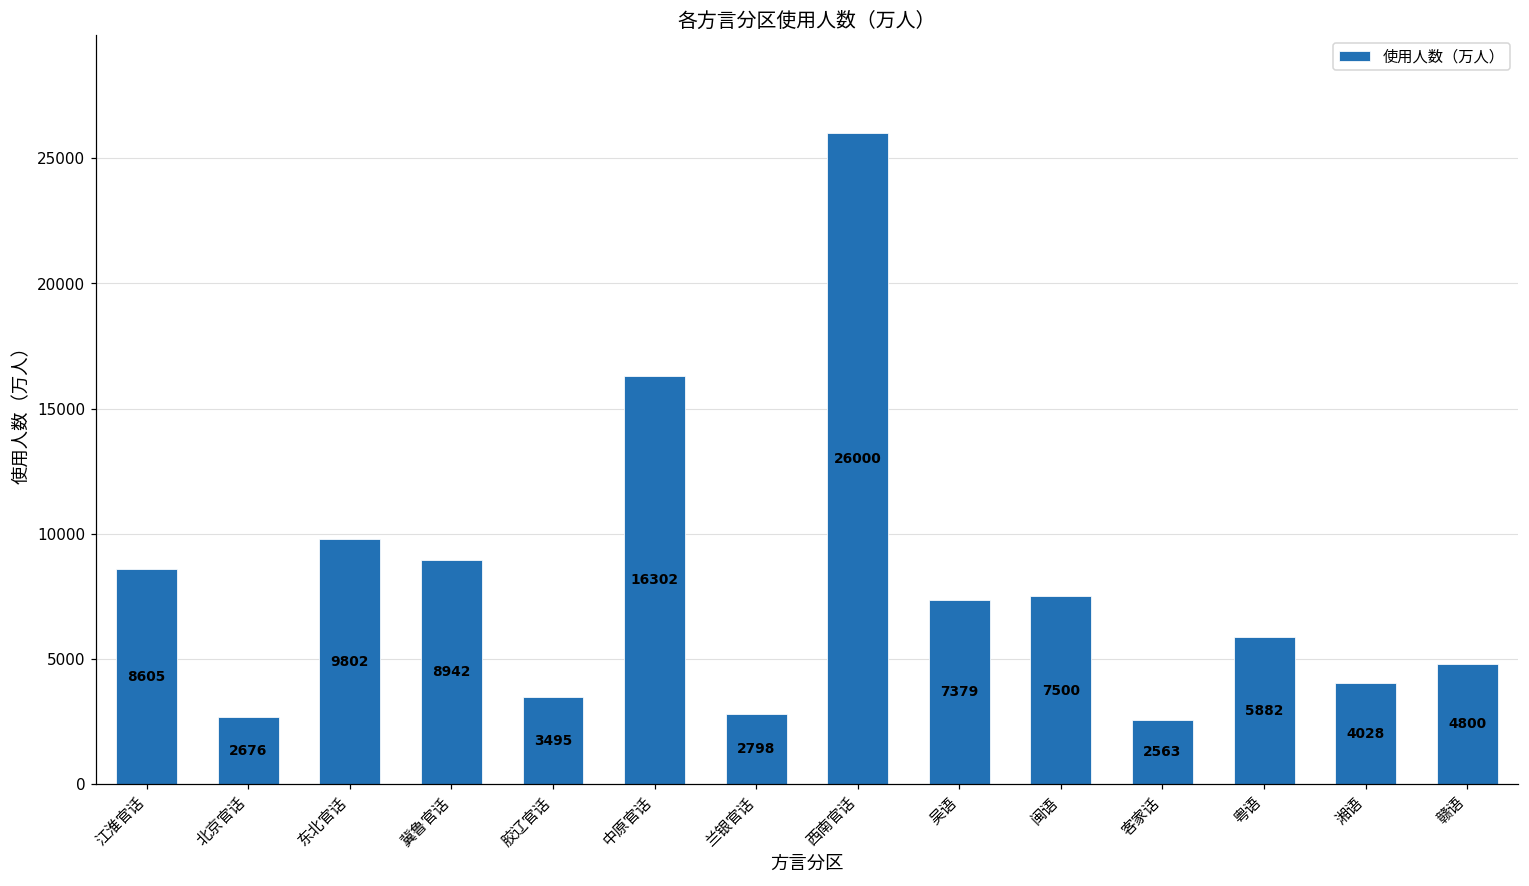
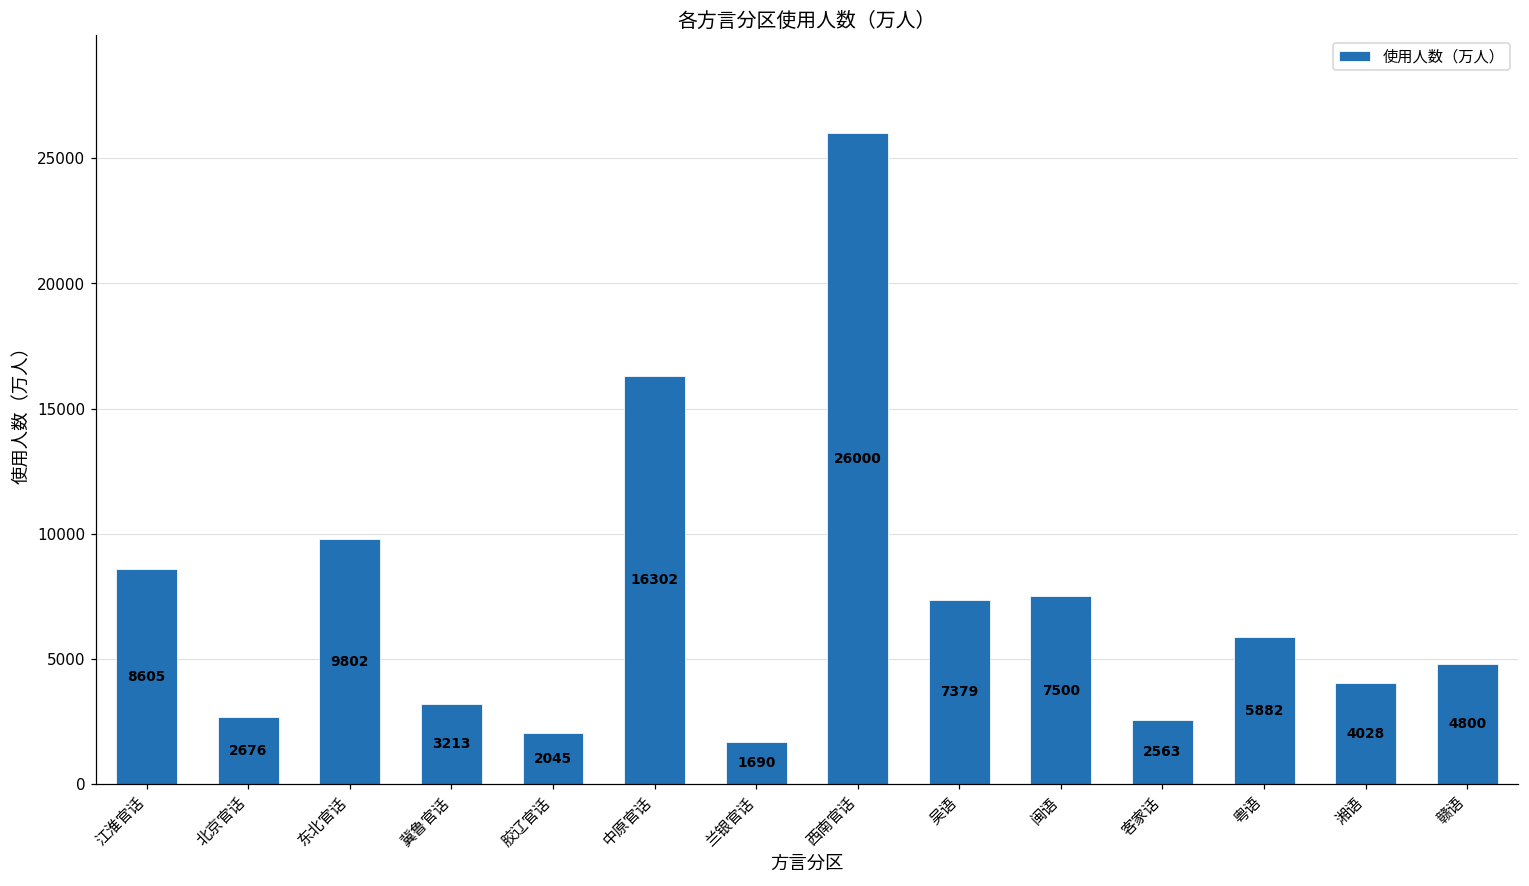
冀鲁官话: 8942 -> 3213
胶辽官话: 3495 -> 2045
兰银官话: 2798 -> 1690
